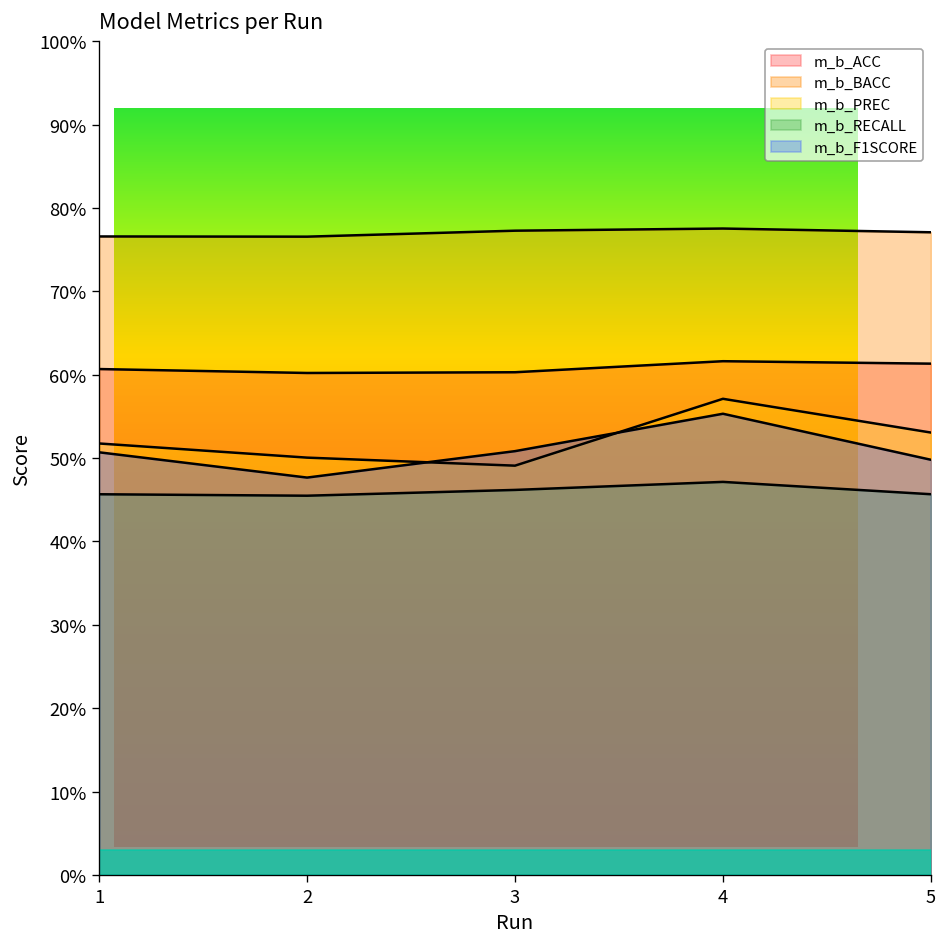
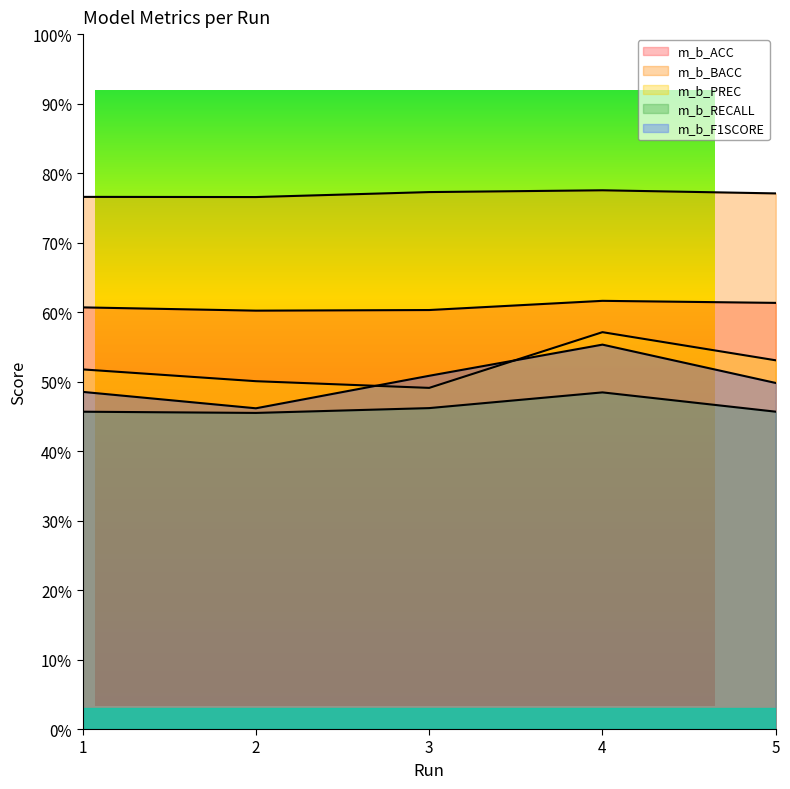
m_b_F1SCORE, 1: 51% -> 49%
m_b_F1SCORE, 2: 48% -> 46%
m_b_RECALL, 4: 47% -> 48%
